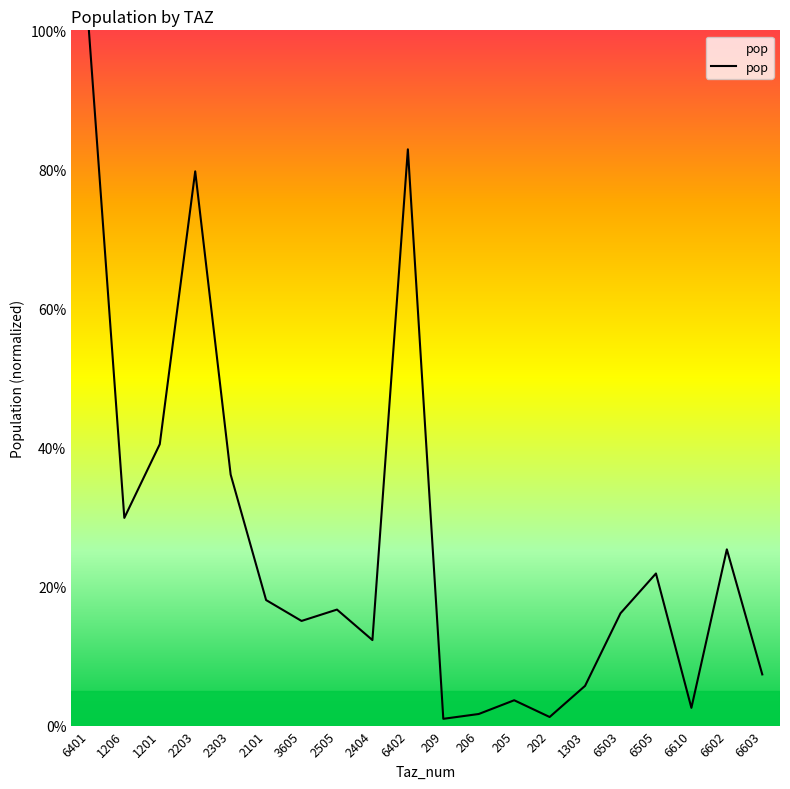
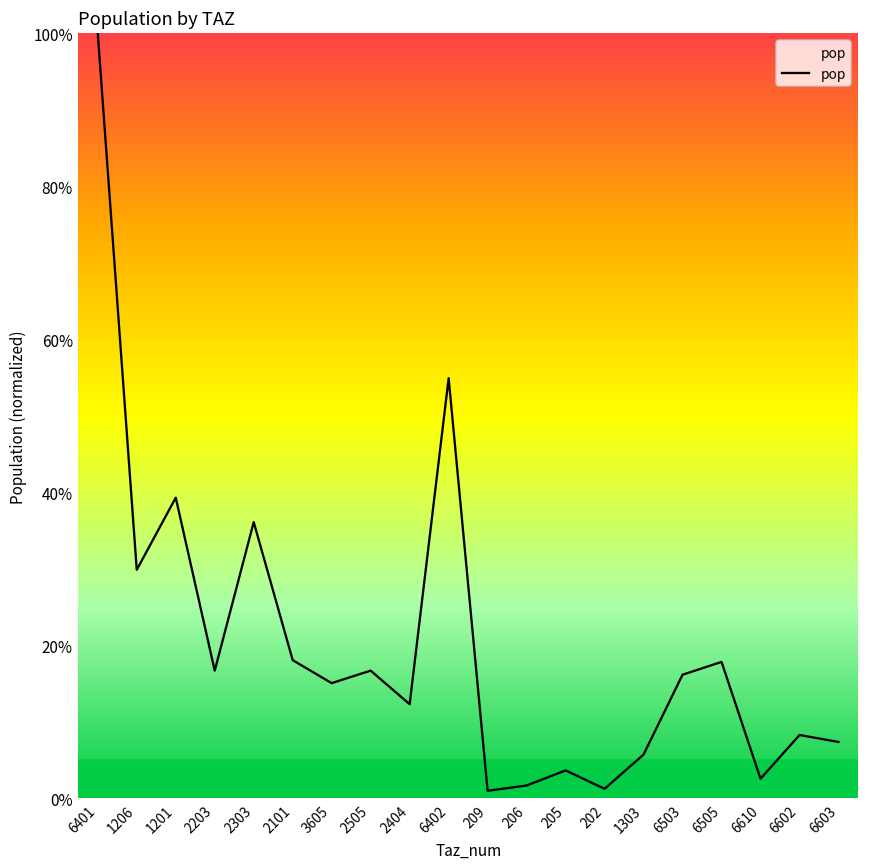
1201: 40% -> 39%
2203: 80% -> 17%
6402: 83% -> 55%
6505: 22% -> 18%
6602: 25% -> 8%
